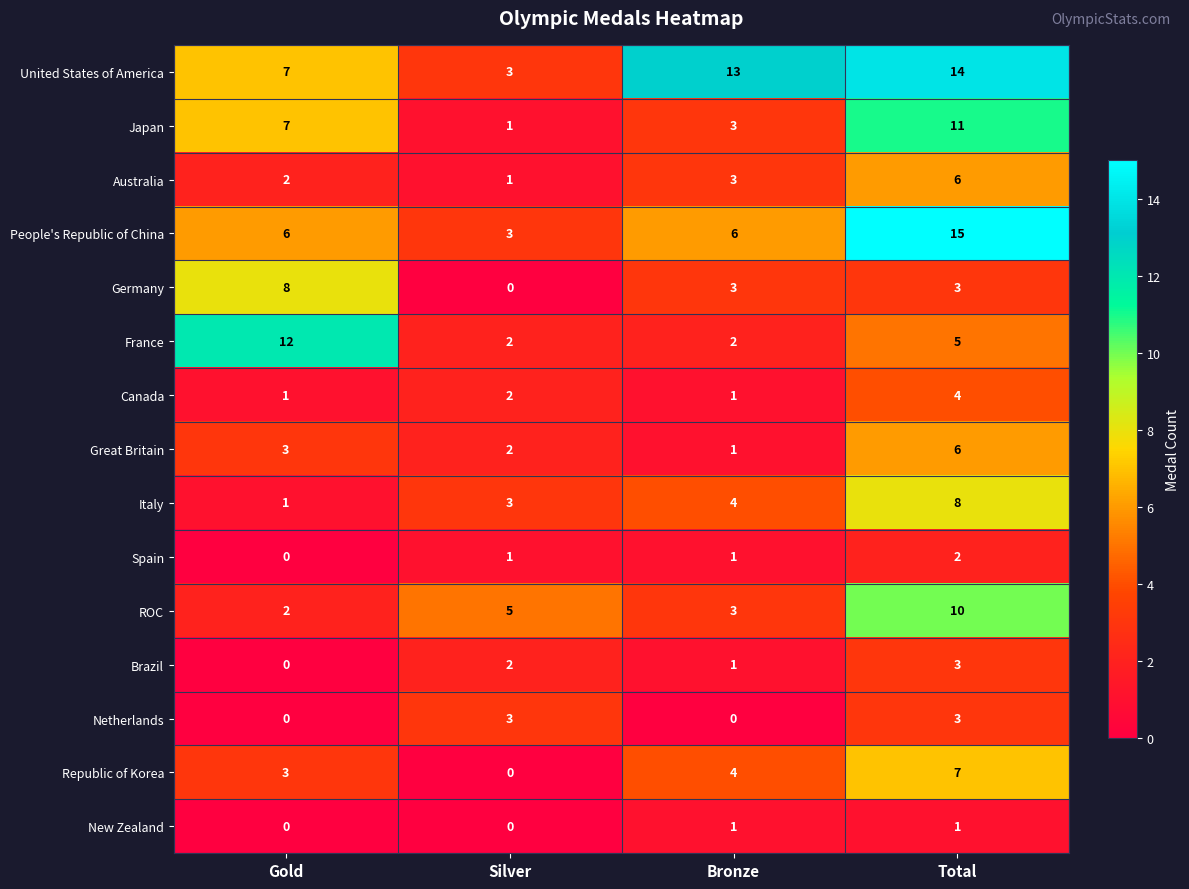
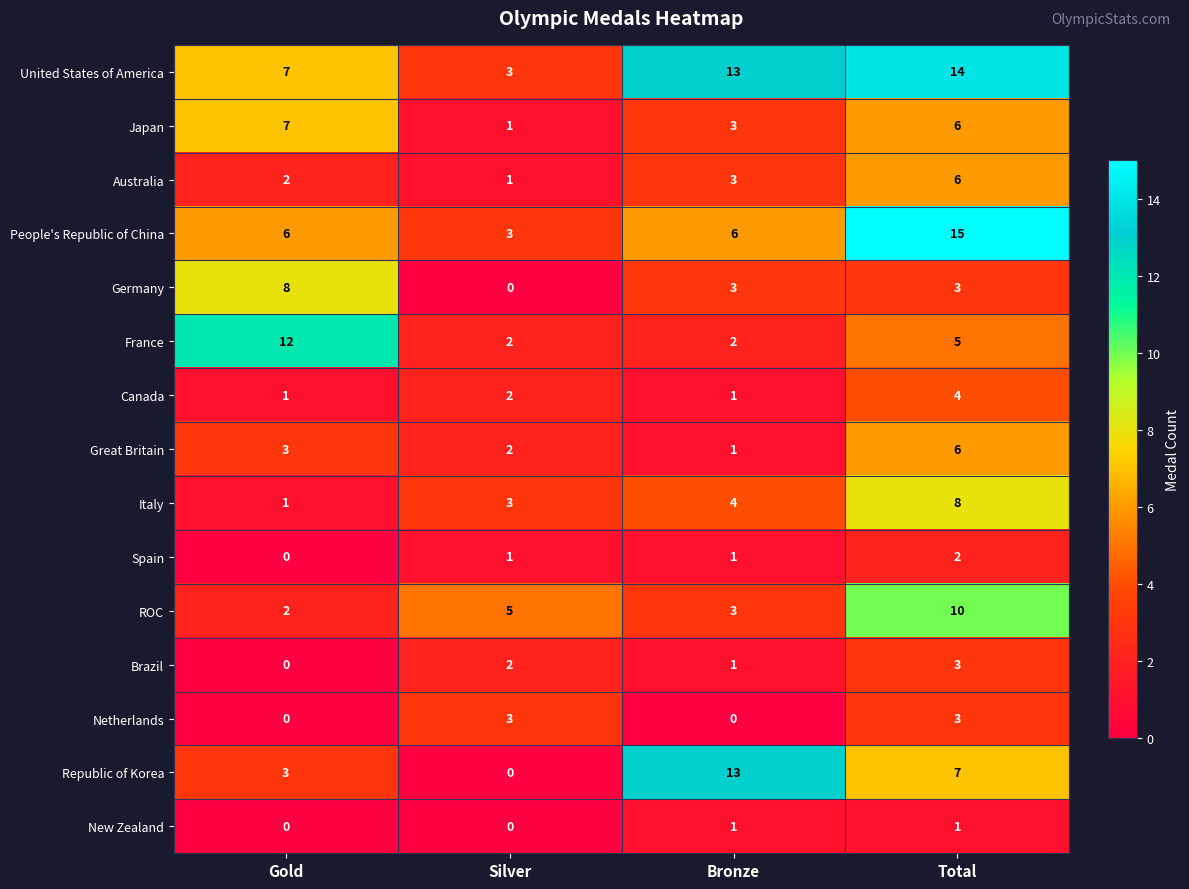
Japan, Total: 11 -> 6
Republic of Korea, Bronze: 4 -> 13
